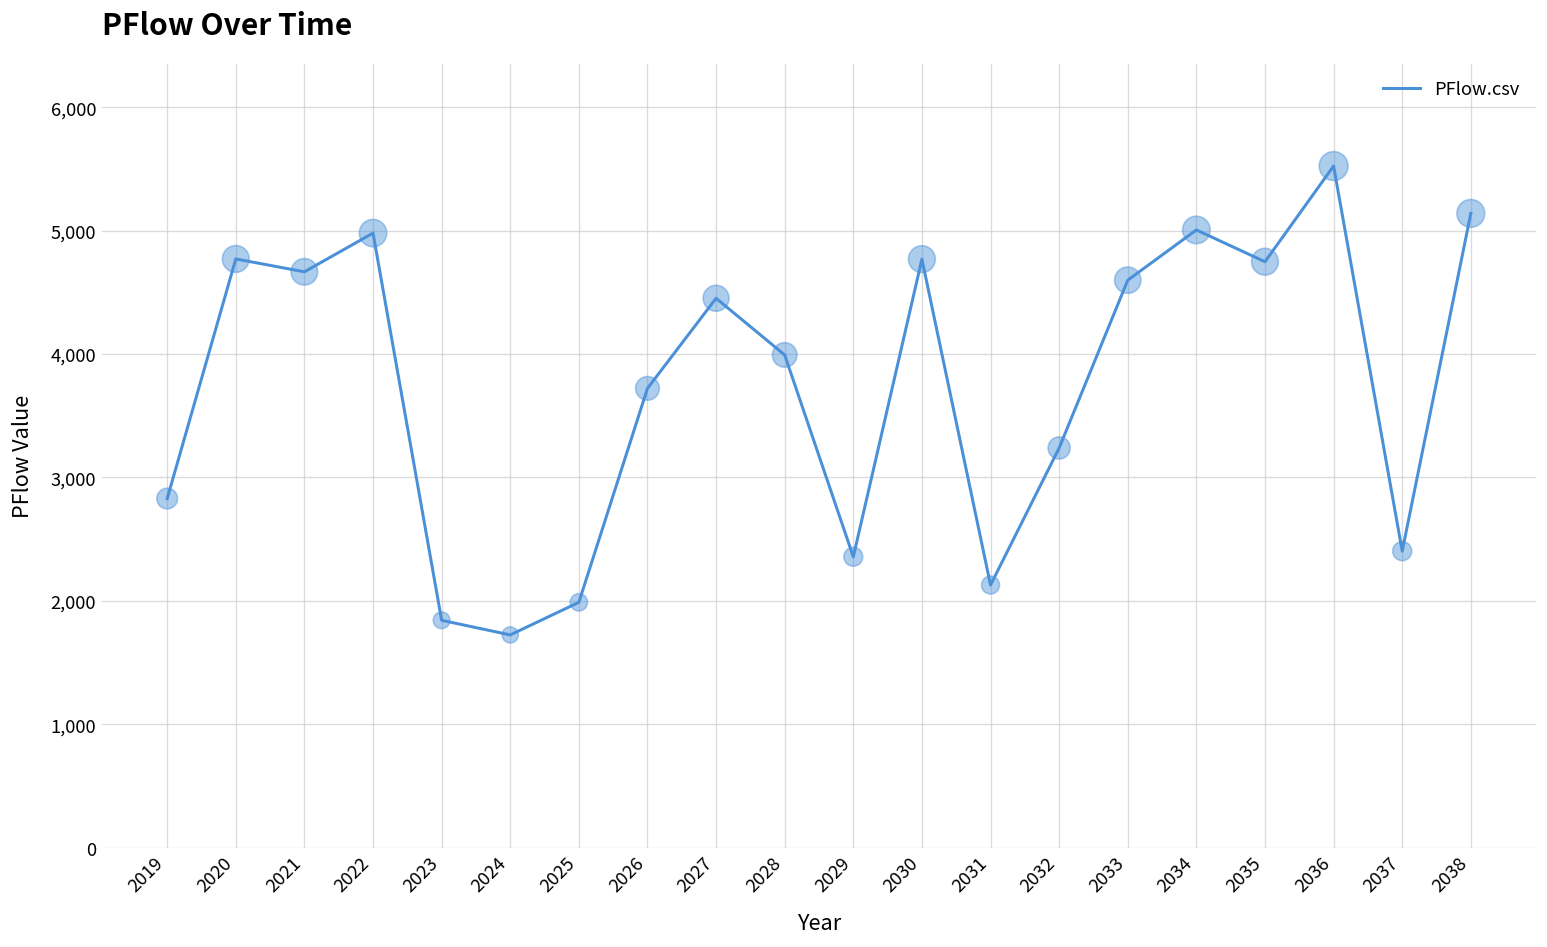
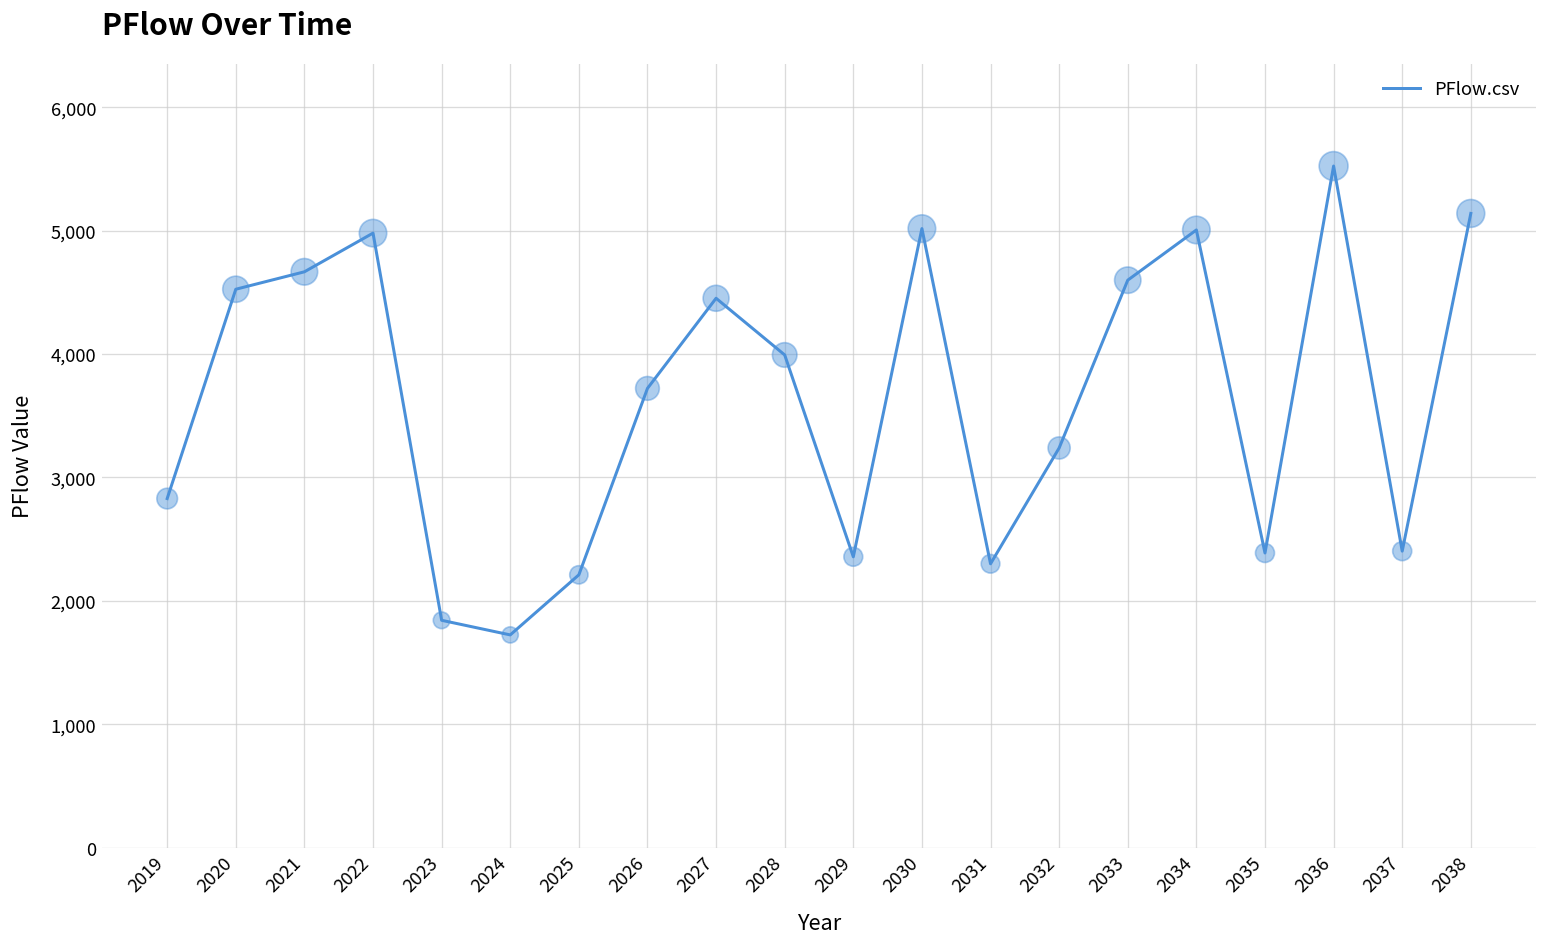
2020: 4,770 -> 4,530
2025: 1,990 -> 2,210
2030: 4,770 -> 5,020
2031: 2,130 -> 2,300
2035: 4,750 -> 2,390
